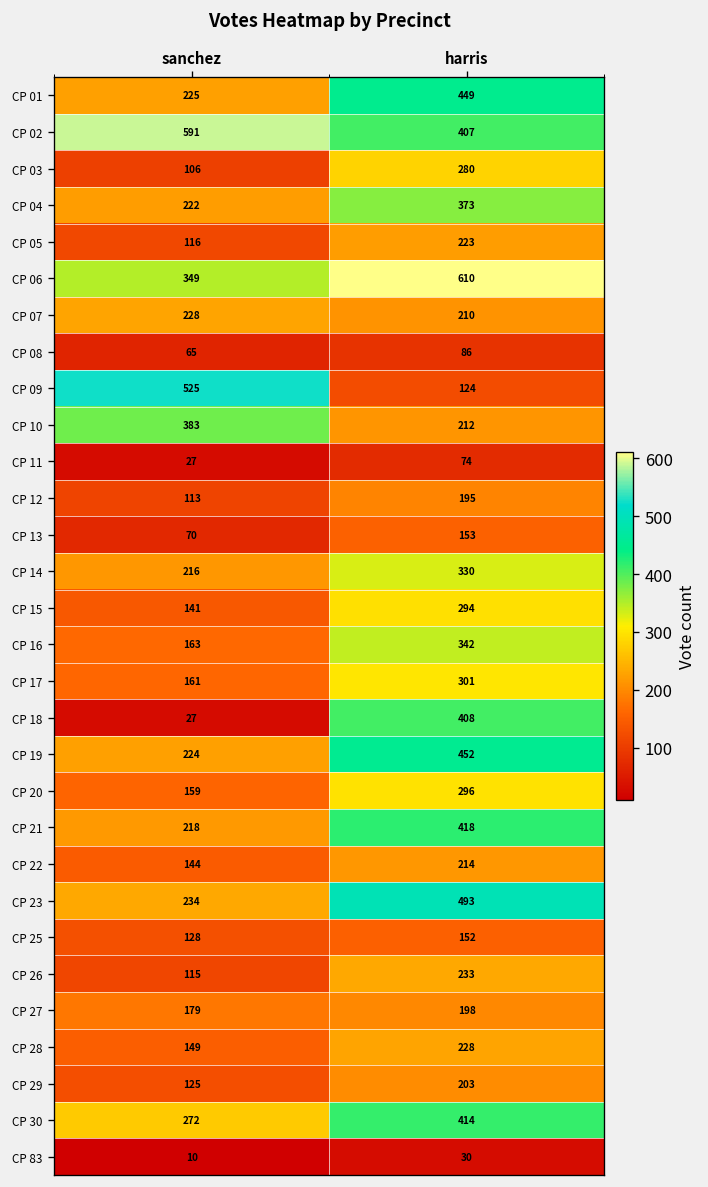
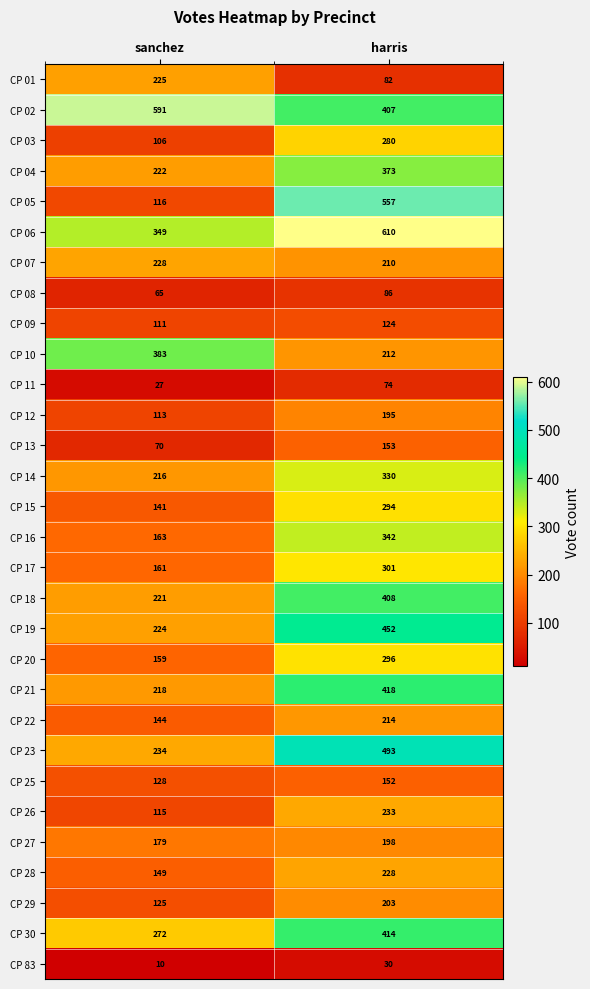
CP 01, harris: 449 -> 82
CP 05, harris: 223 -> 557
CP 09, sanchez: 525 -> 111
CP 18, sanchez: 27 -> 221
